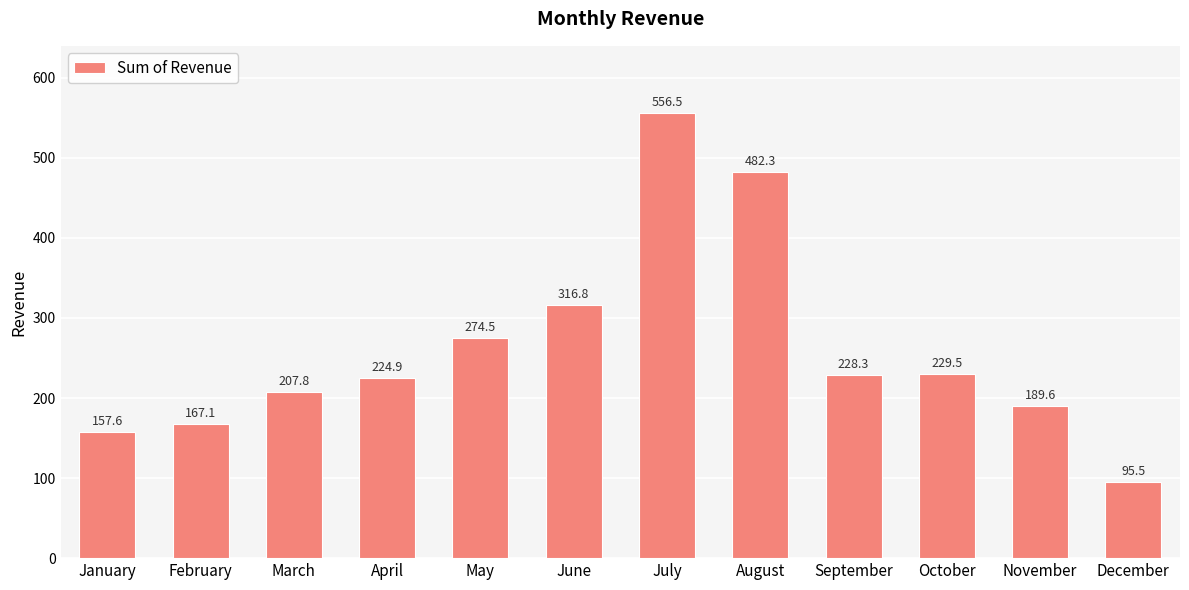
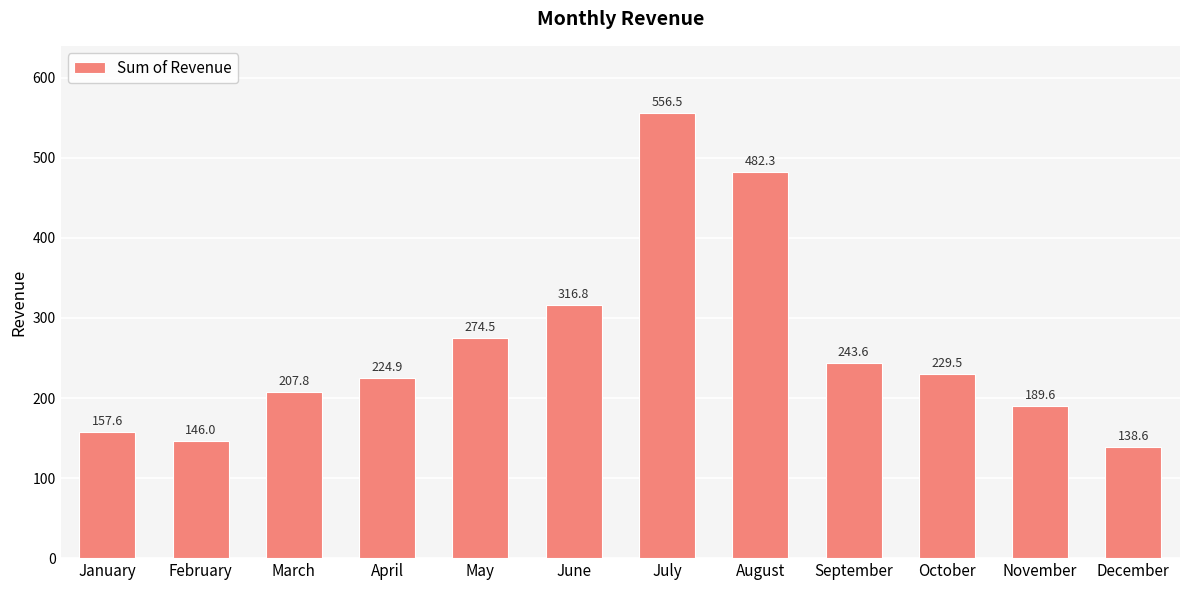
February: 167.1 -> 146.0
September: 228.3 -> 243.6
December: 95.5 -> 138.6
